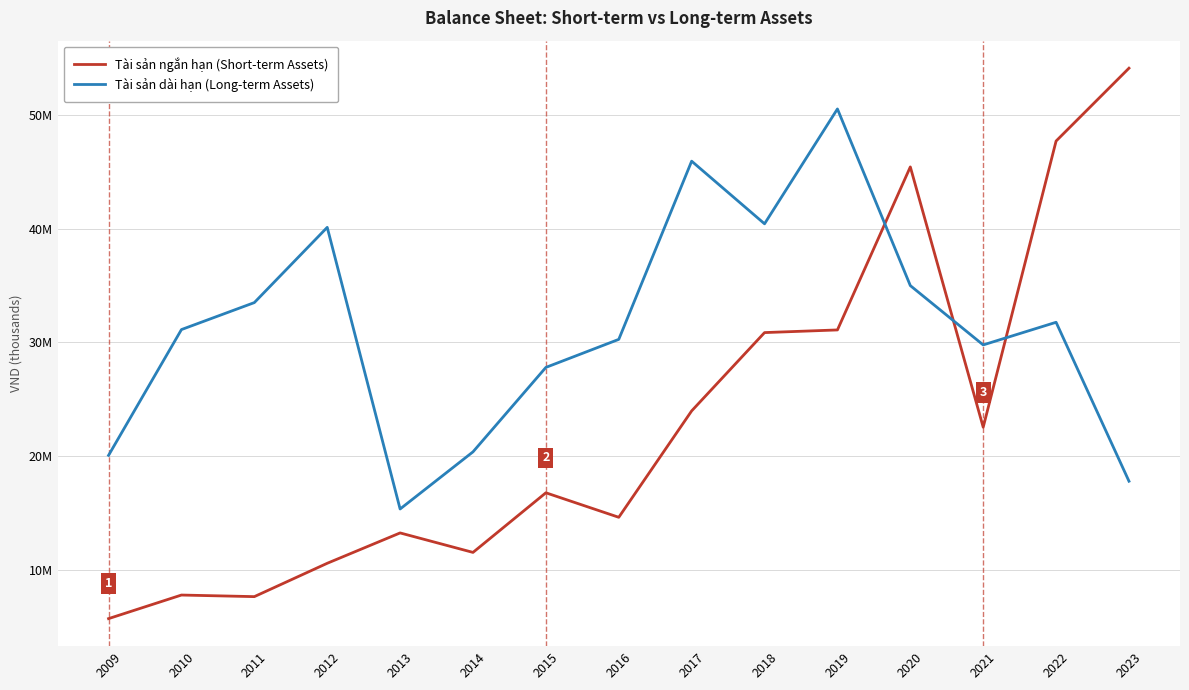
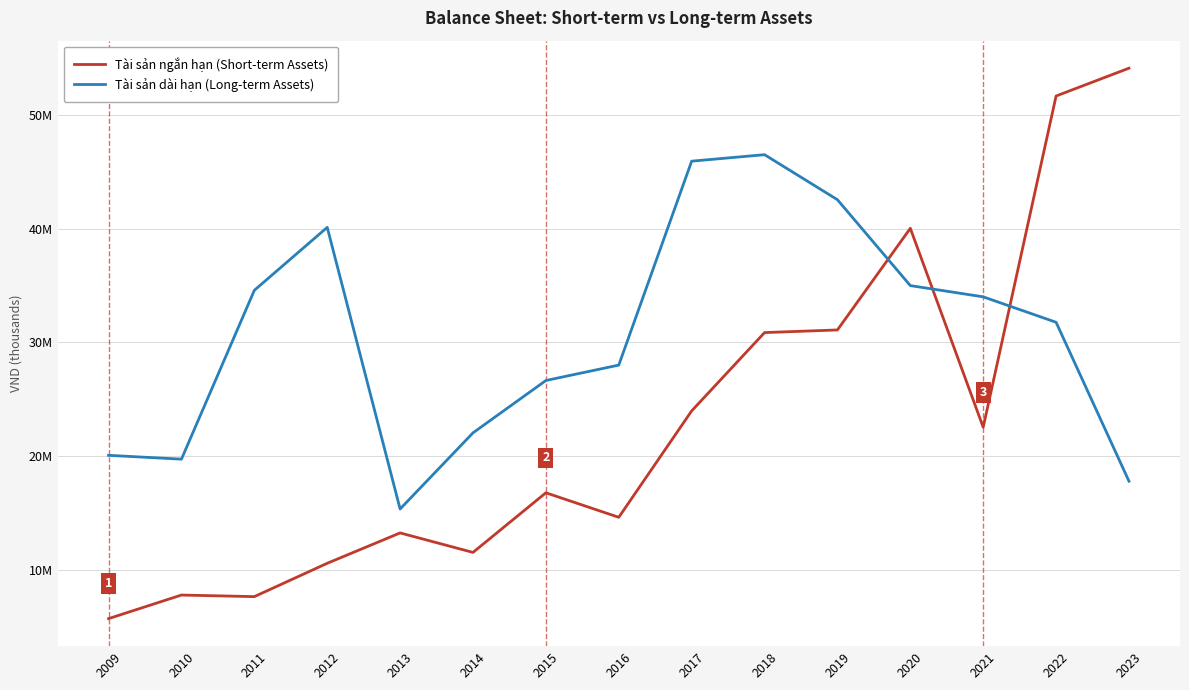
Tài sản dài hạn (Long-term Assets), 2010: 31100000 -> 19700000
Tài sản dài hạn (Long-term Assets), 2011: 33500000 -> 34600000
Tài sản dài hạn (Long-term Assets), 2014: 20400000 -> 22000000
Tài sản dài hạn (Long-term Assets), 2015: 27800000 -> 26600000
Tài sản dài hạn (Long-term Assets), 2016: 30300000 -> 28000000
Tài sản dài hạn (Long-term Assets), 2018: 40400000 -> 46500000
Tài sản dài hạn (Long-term Assets), 2019: 50500000 -> 42500000
Tài sản ngắn hạn (Short-term Assets), 2020: 45400000 -> 40000000
Tài sản dài hạn (Long-term Assets), 2021: 29800000 -> 34000000
Tài sản ngắn hạn (Short-term Assets), 2022: 47700000 -> 51700000
